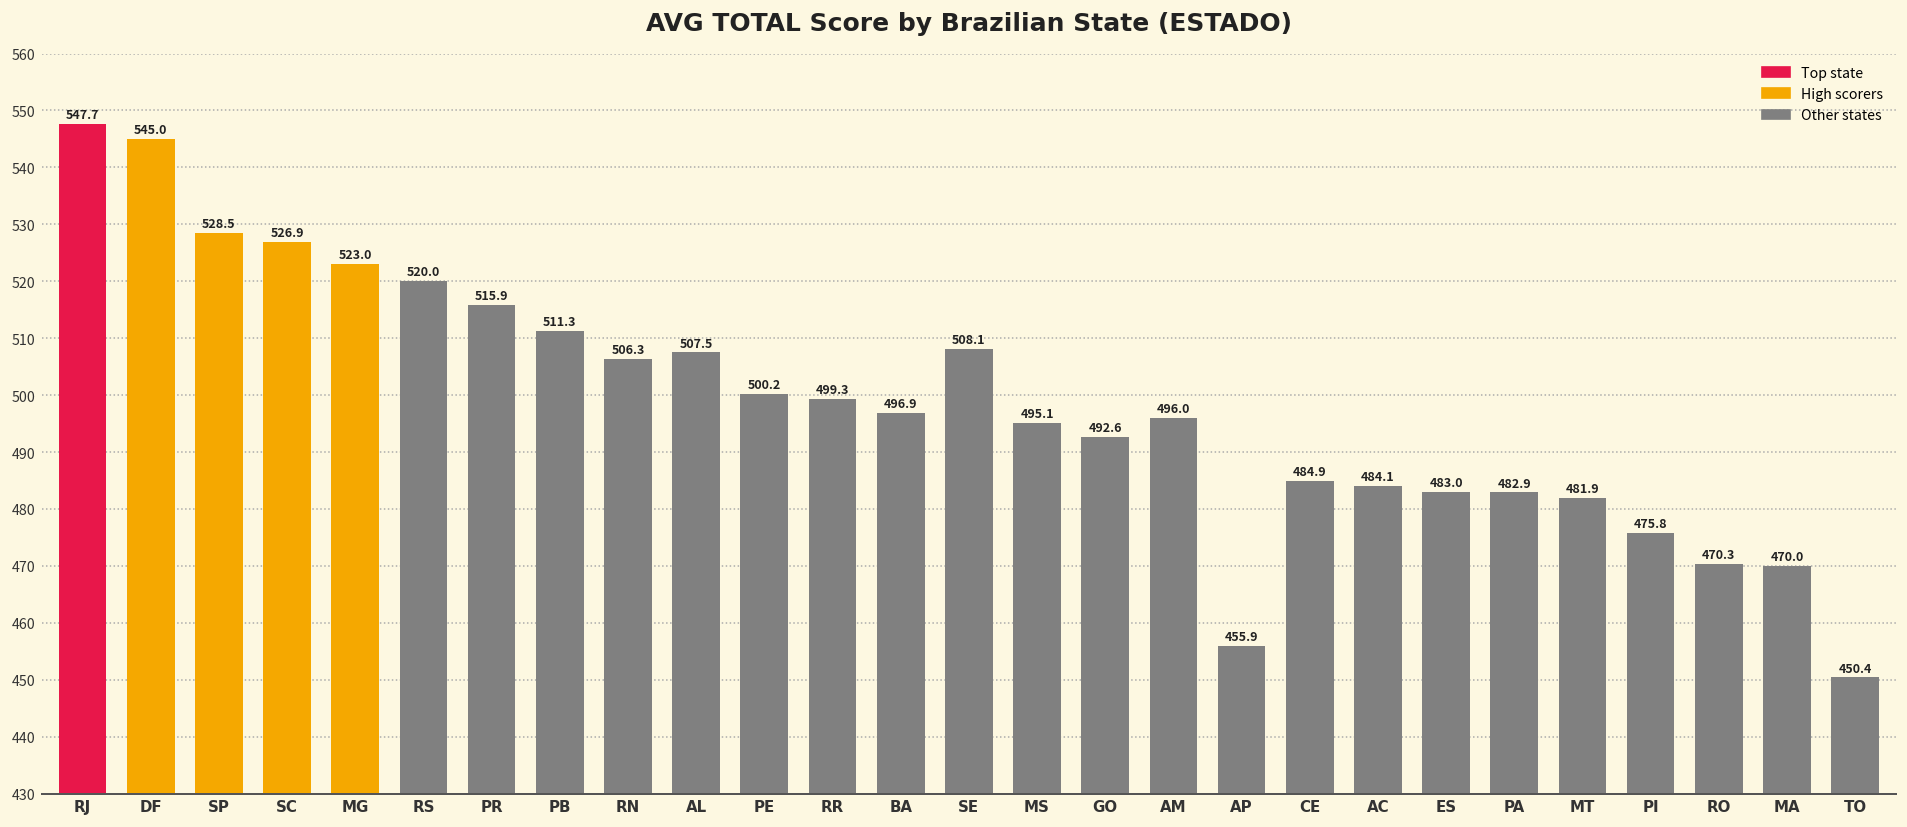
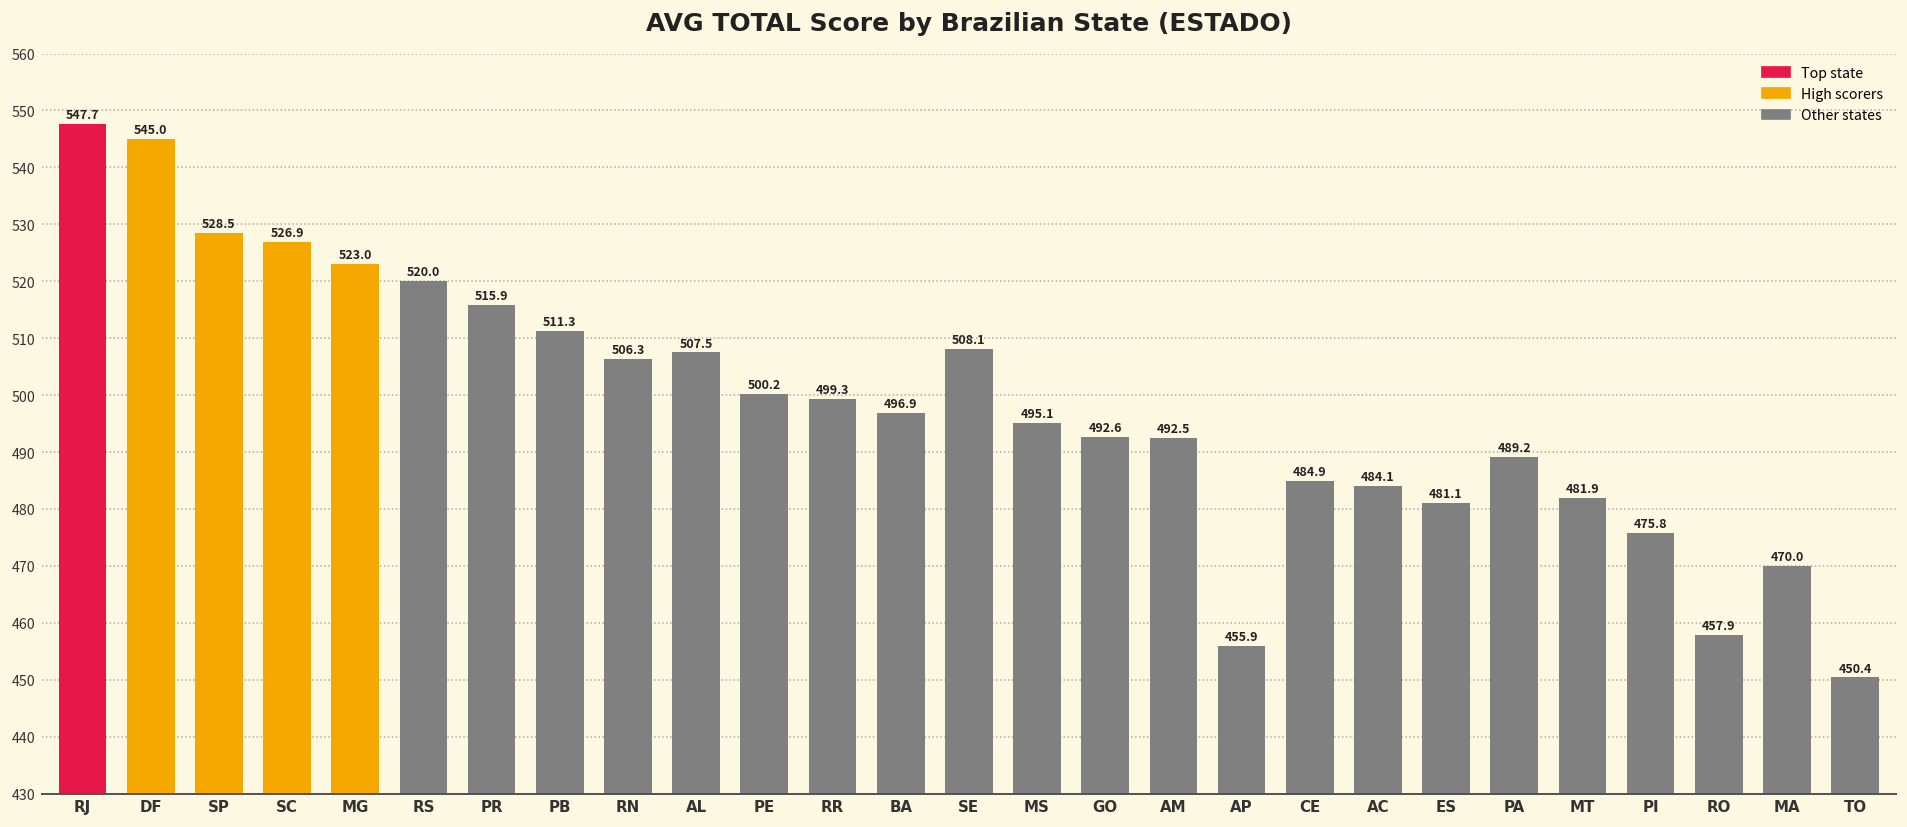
AM: 496.0 -> 492.5
ES: 483.0 -> 481.1
PA: 482.9 -> 489.2
RO: 470.3 -> 457.9
